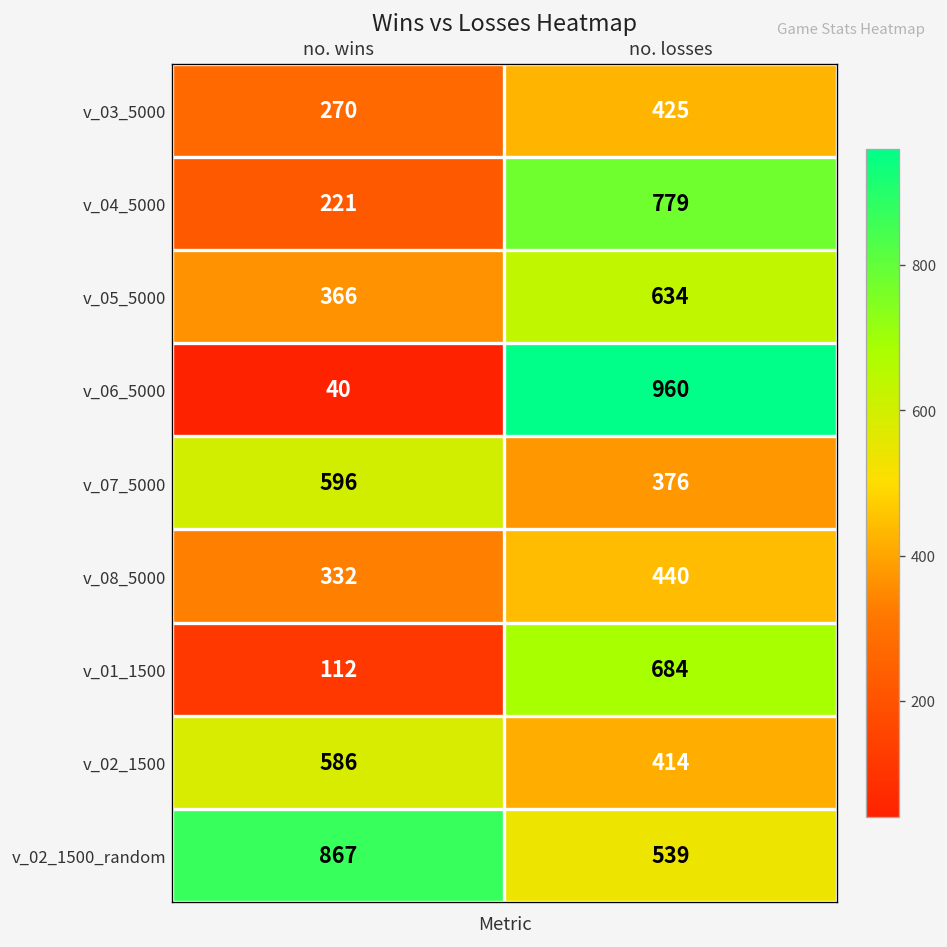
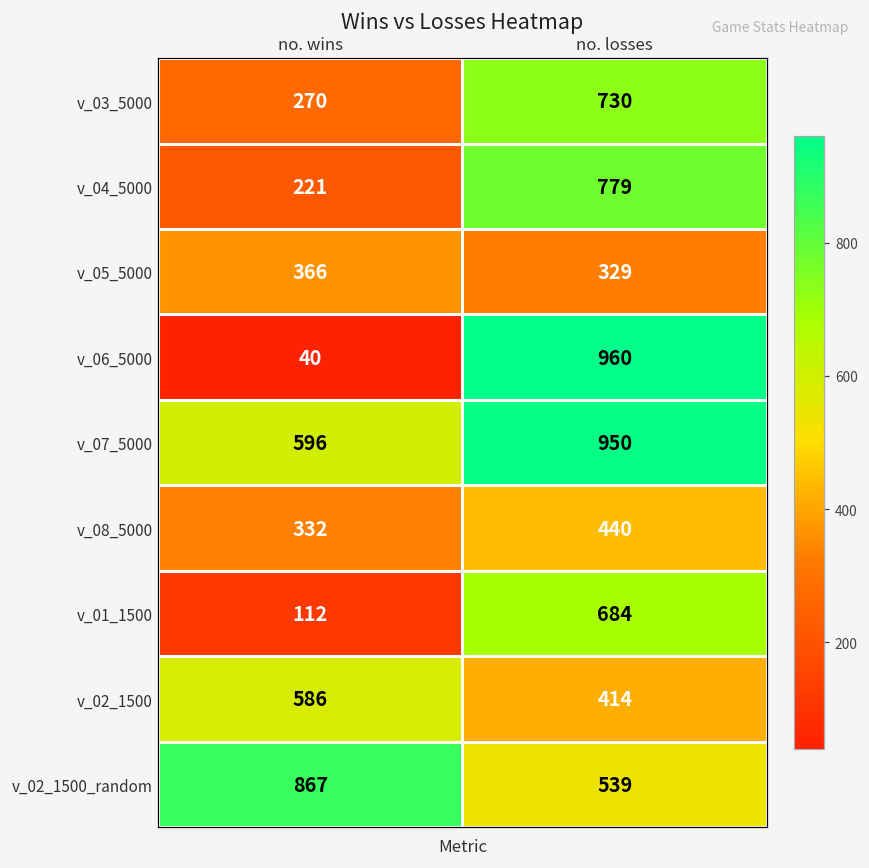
v_03_5000, no. losses: 425 -> 730
v_05_5000, no. losses: 634 -> 329
v_07_5000, no. losses: 376 -> 950
